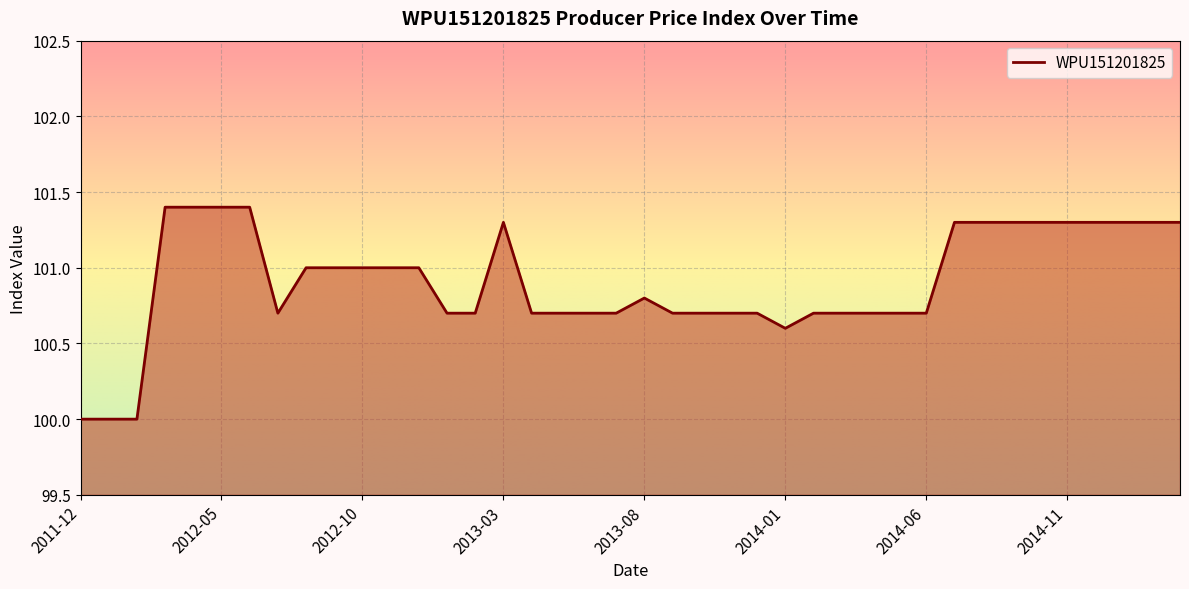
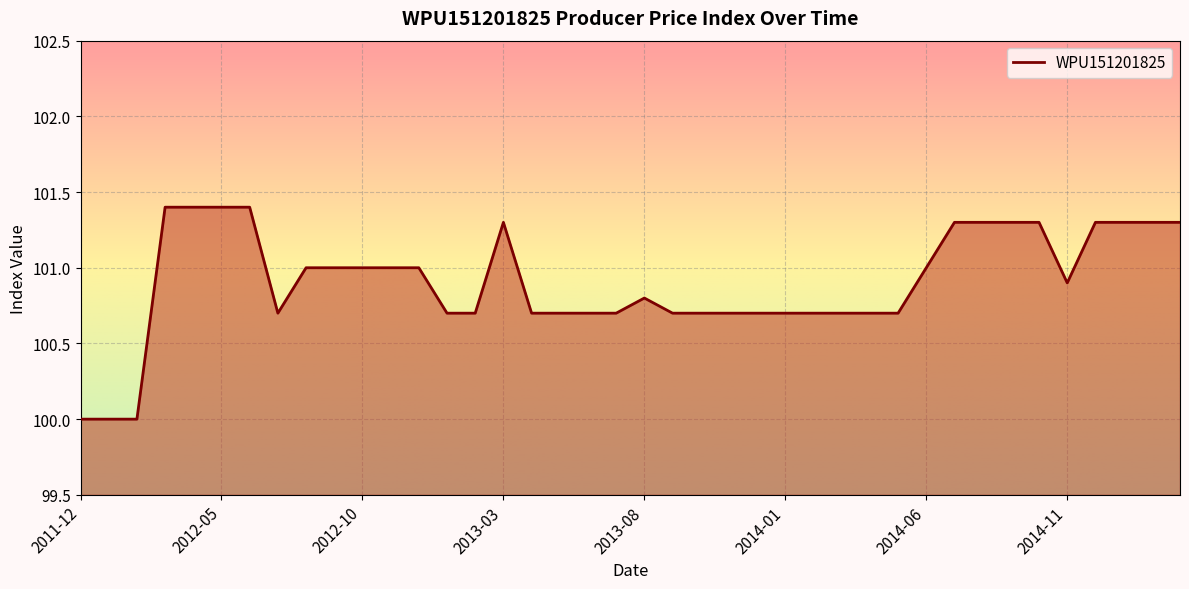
2014-01: 100.6 -> 100.7
2014-06: 100.7 -> 101.0
2014-11: 101.3 -> 100.9
